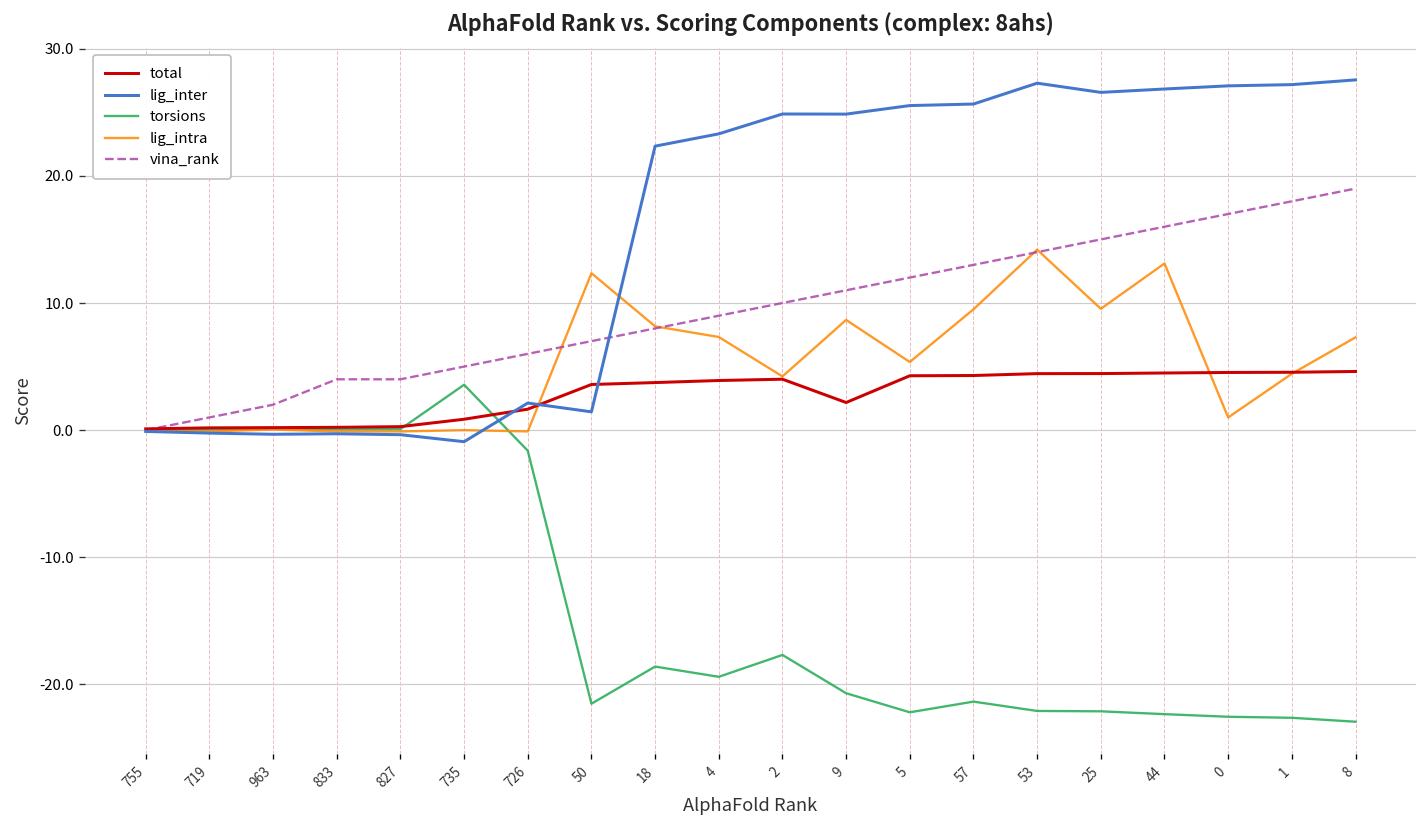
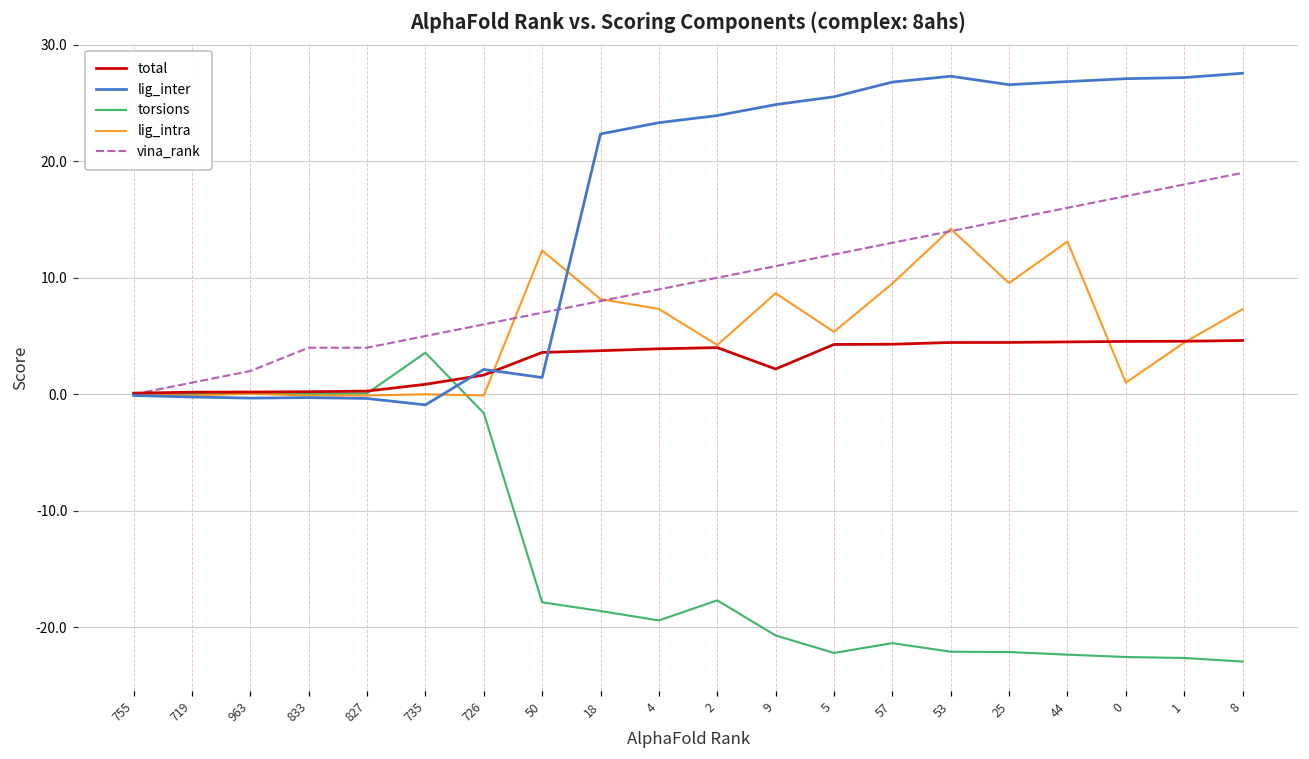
torsions, 50: -21.5 -> -17.8
lig_inter, 2: 24.9 -> 23.9
lig_inter, 57: 25.6 -> 26.8
